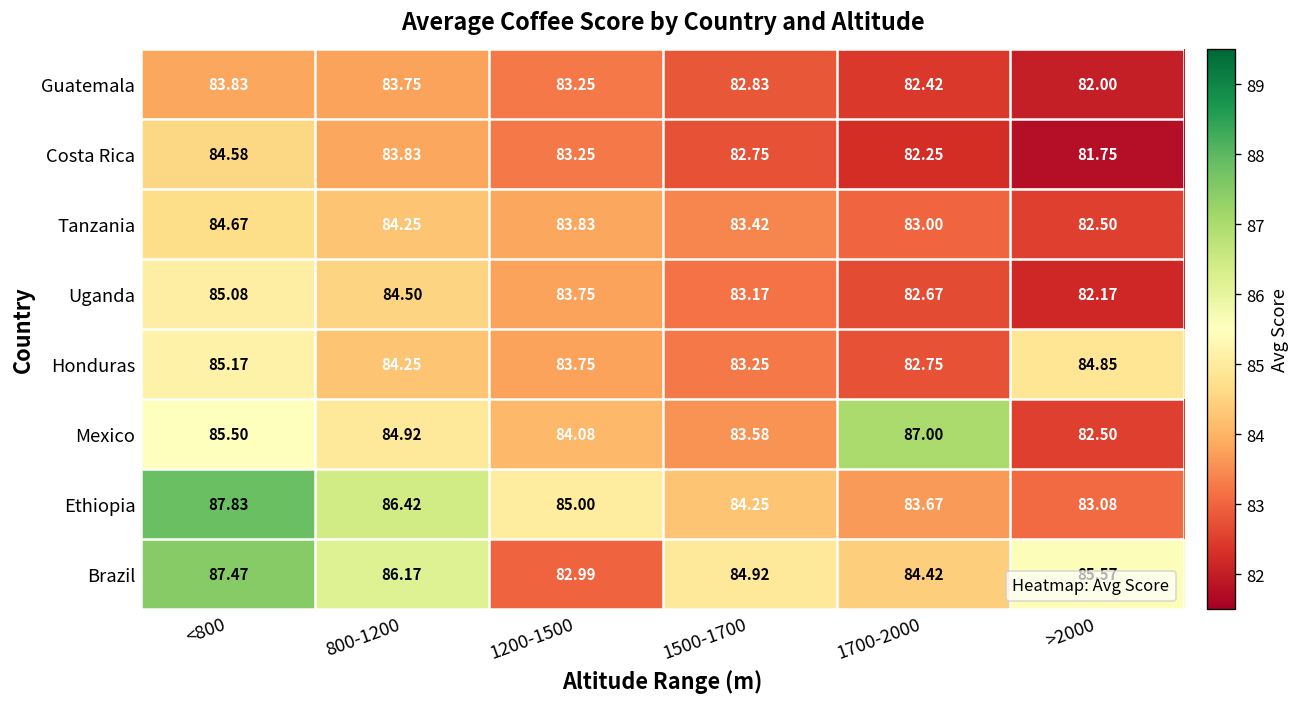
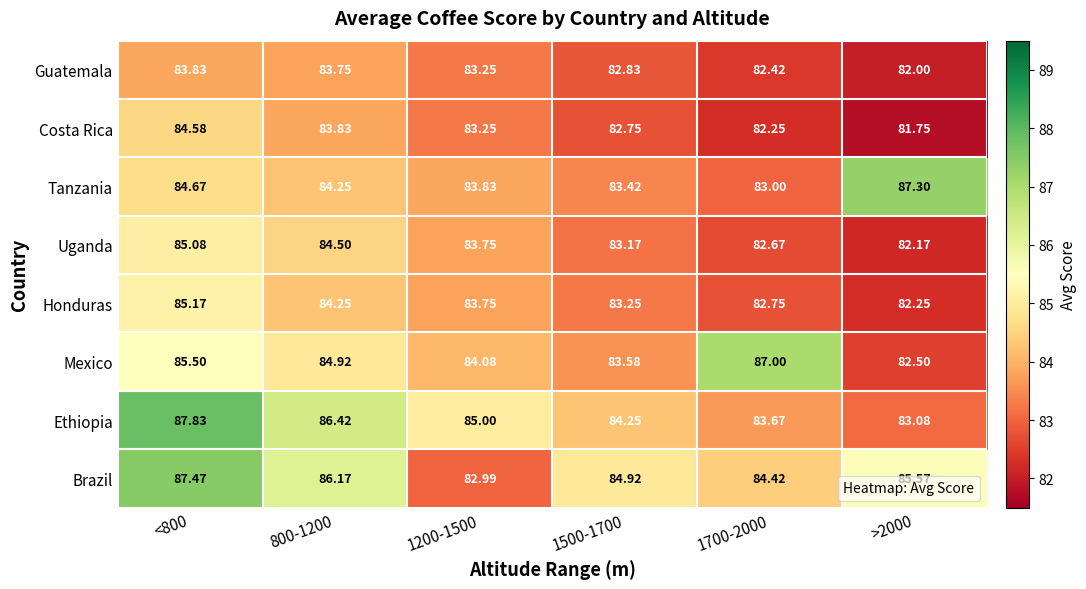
Tanzania, >2000: 82.50 -> 87.30
Honduras, >2000: 84.85 -> 82.25
